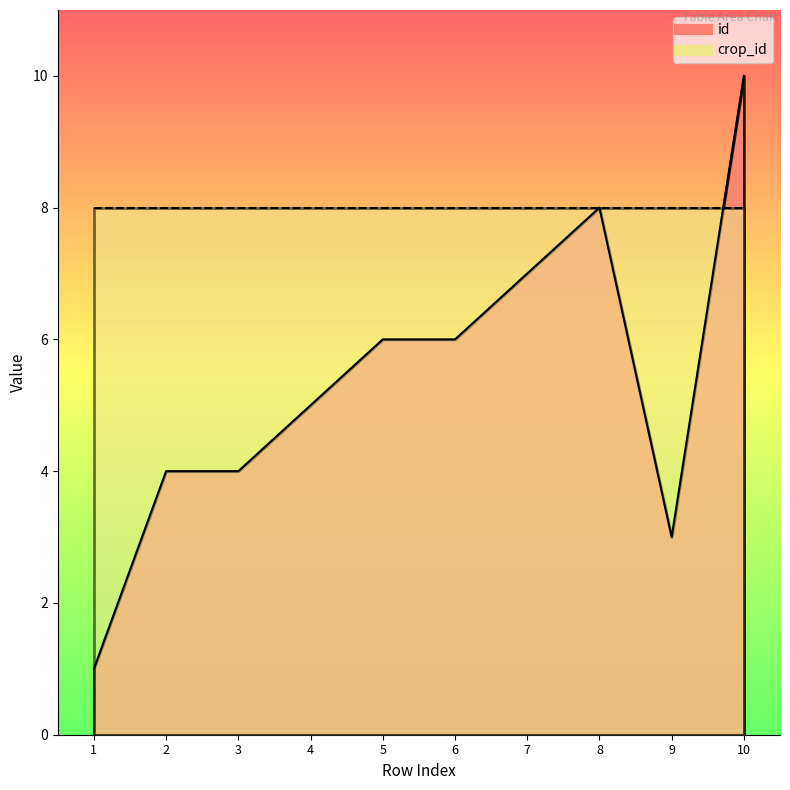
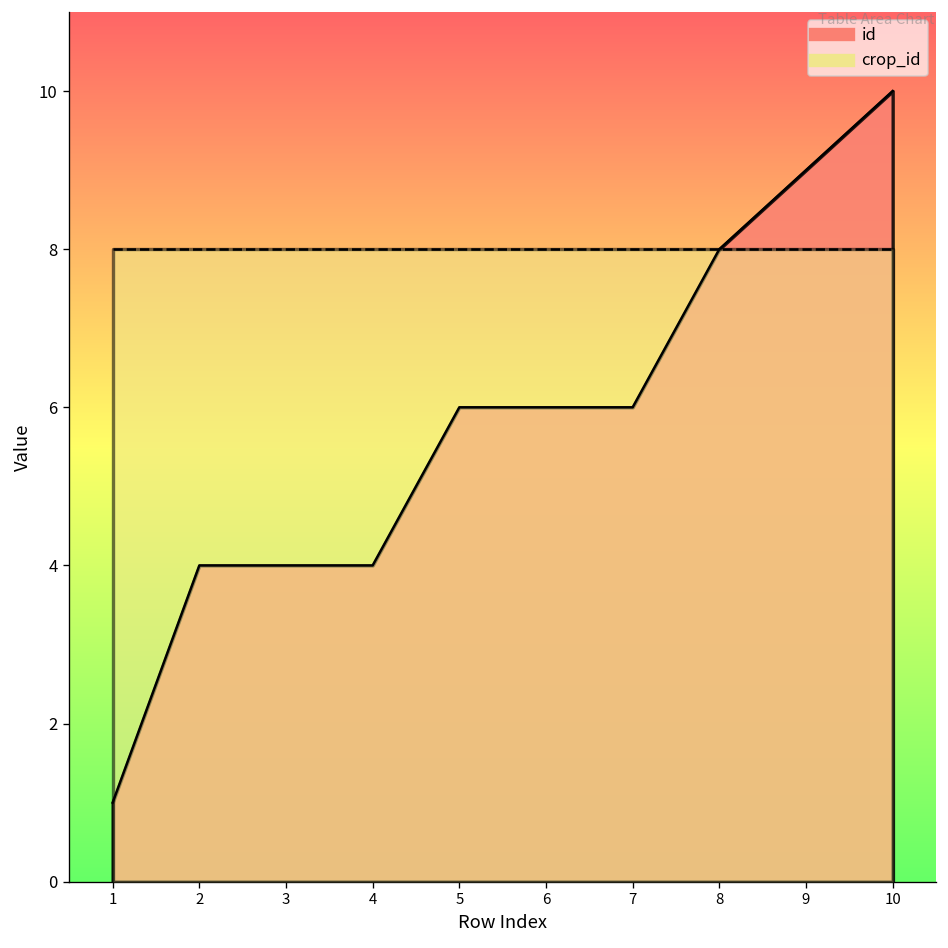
id, 4: 5 -> 4
id, 7: 7 -> 6
id, 9: 3 -> 9
